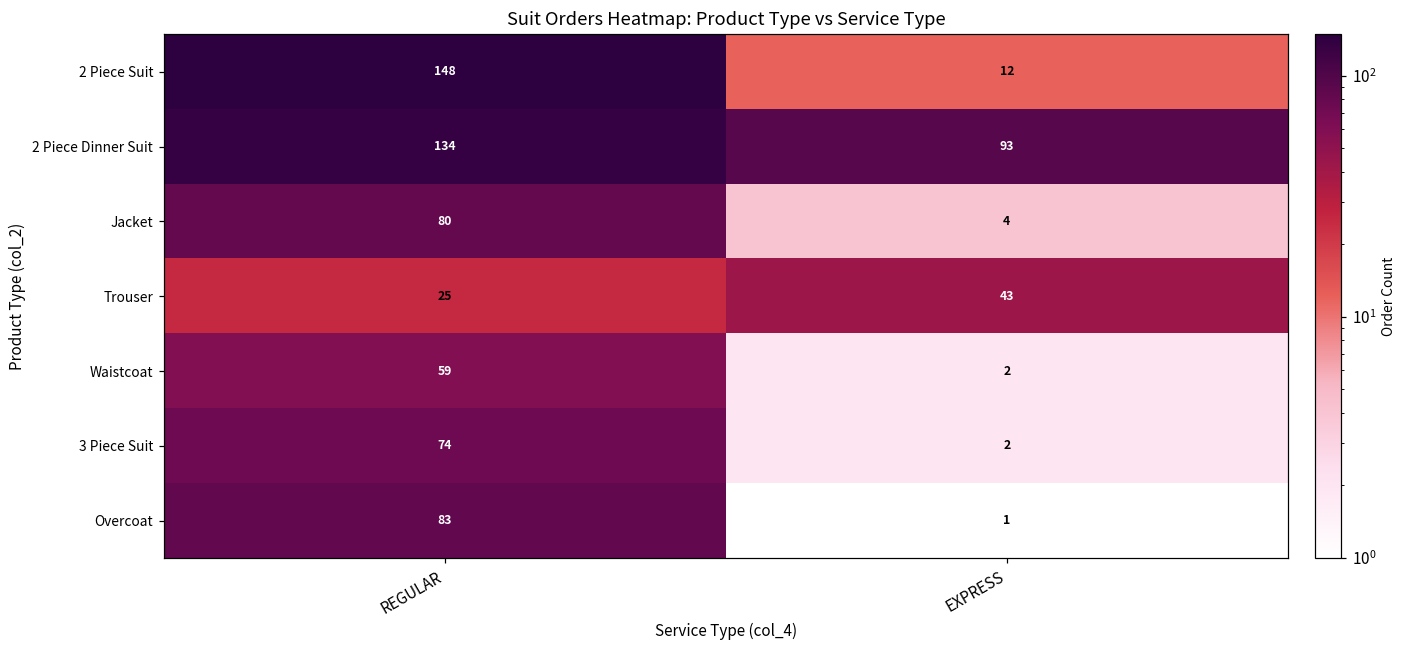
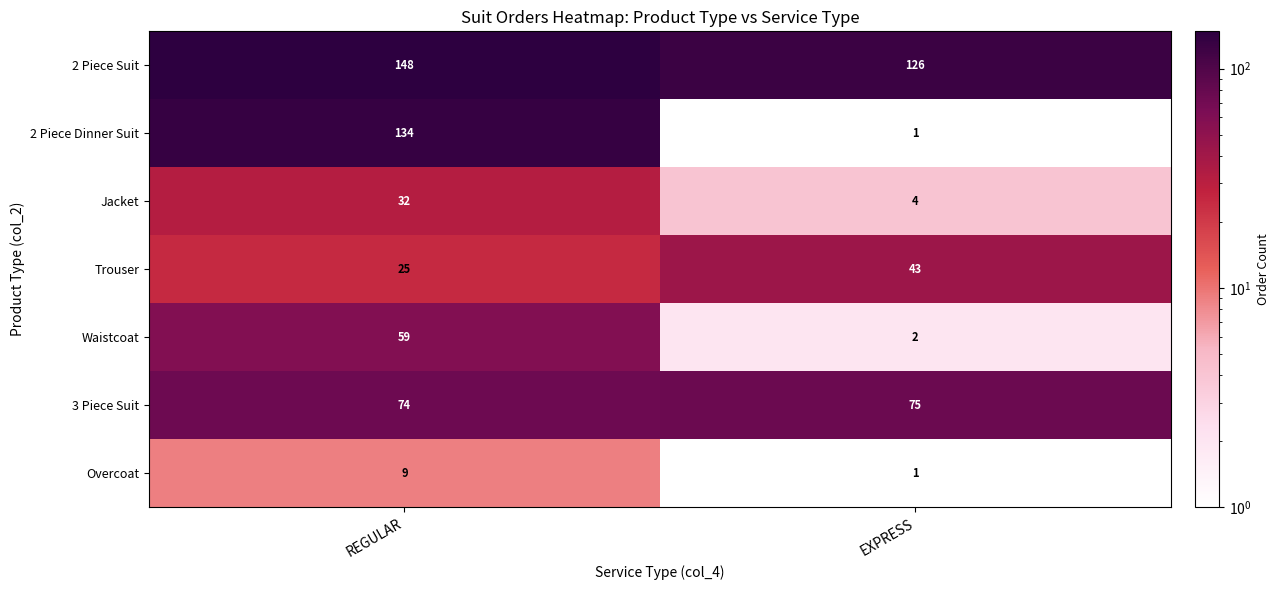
2 Piece Suit, EXPRESS: 12 -> 126
2 Piece Dinner Suit, EXPRESS: 93 -> 1
Jacket, REGULAR: 80 -> 32
3 Piece Suit, EXPRESS: 2 -> 75
Overcoat, REGULAR: 83 -> 9
